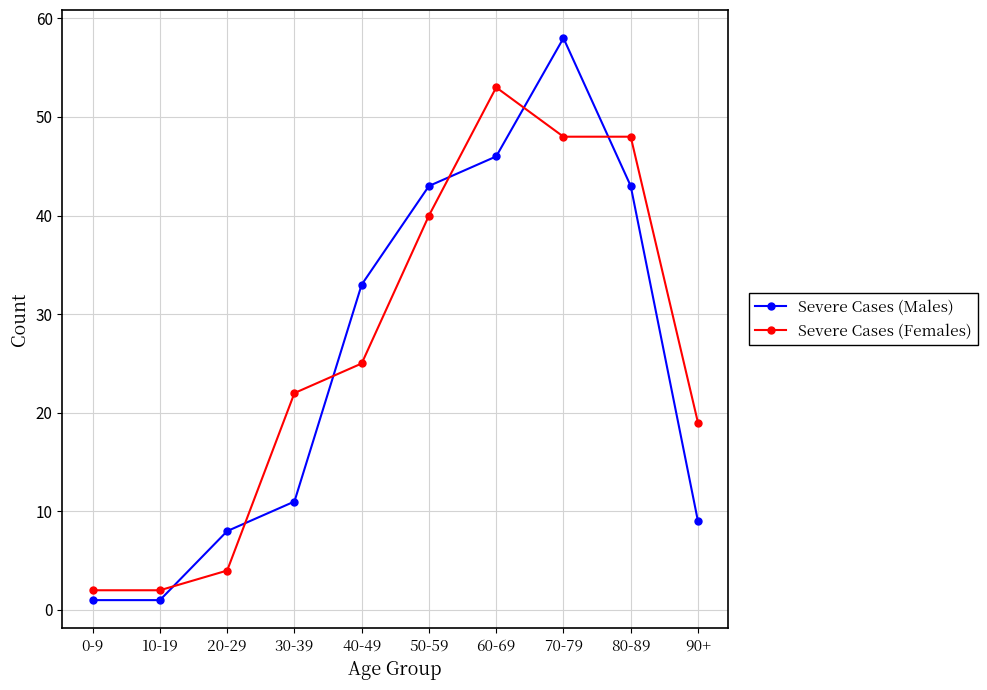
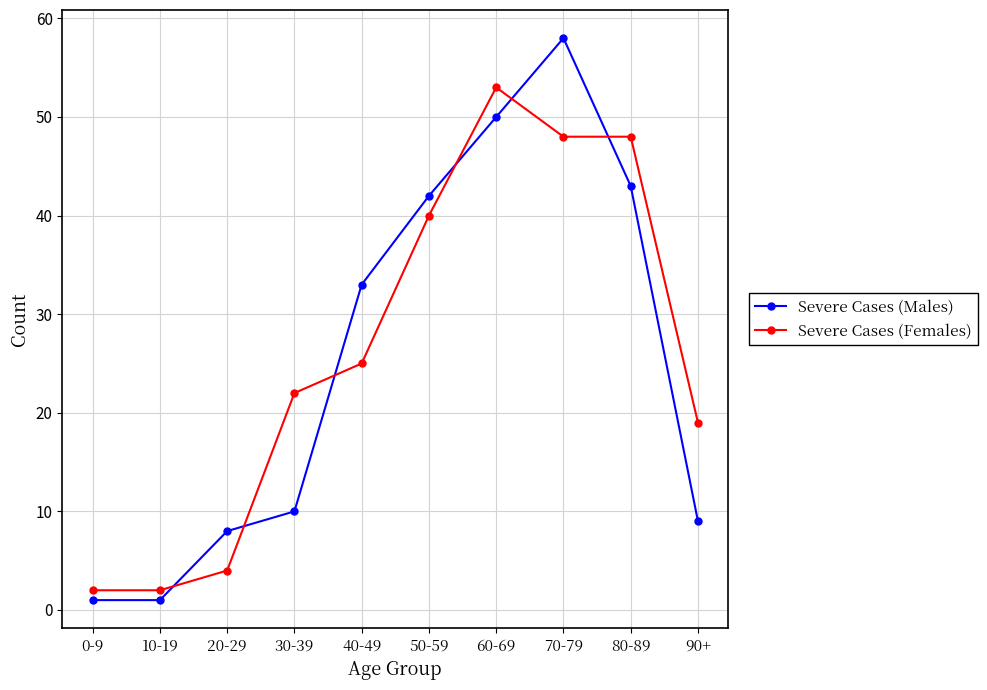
Severe Cases (Males), 30-39: 11 -> 10
Severe Cases (Males), 50-59: 43 -> 42
Severe Cases (Males), 60-69: 46 -> 50
